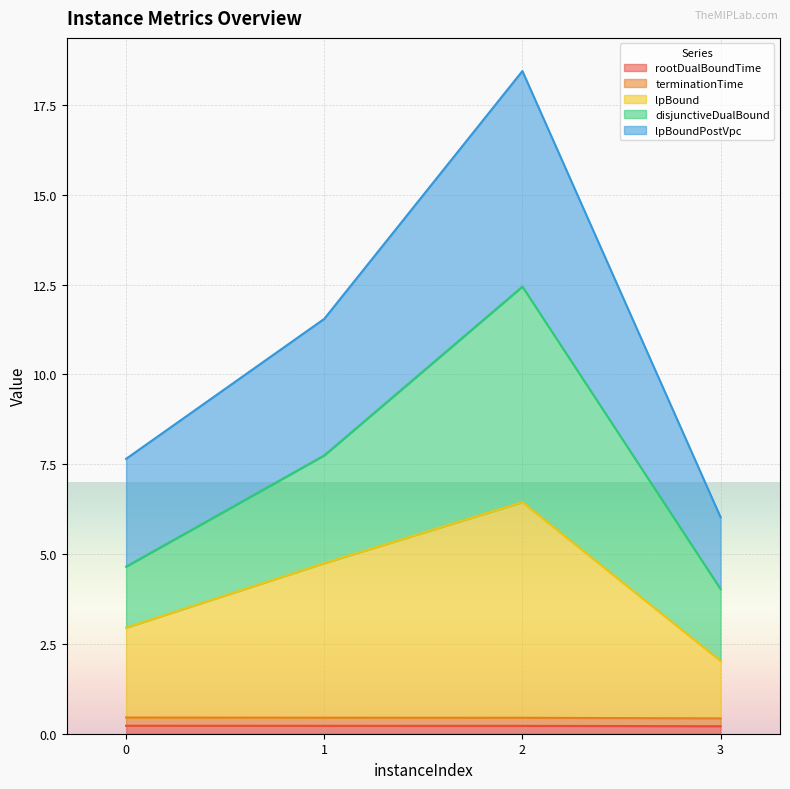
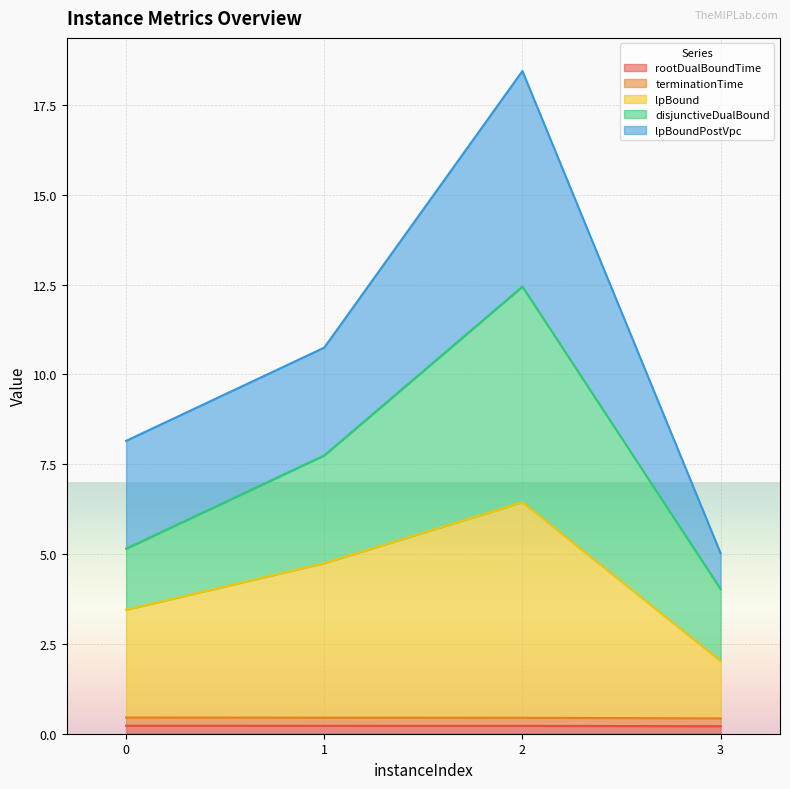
lpBound, 0: 2.5 -> 3.0
lpBoundPostVpc, 1: 3.8 -> 3.0
lpBoundPostVpc, 3: 2 -> 1
